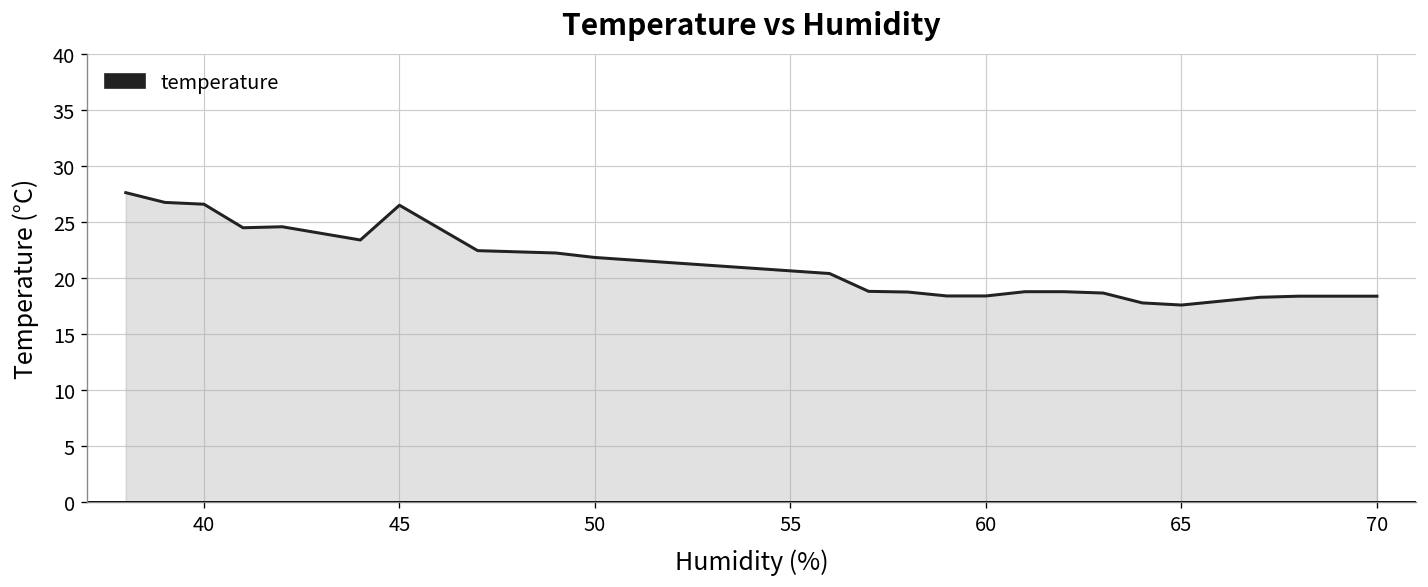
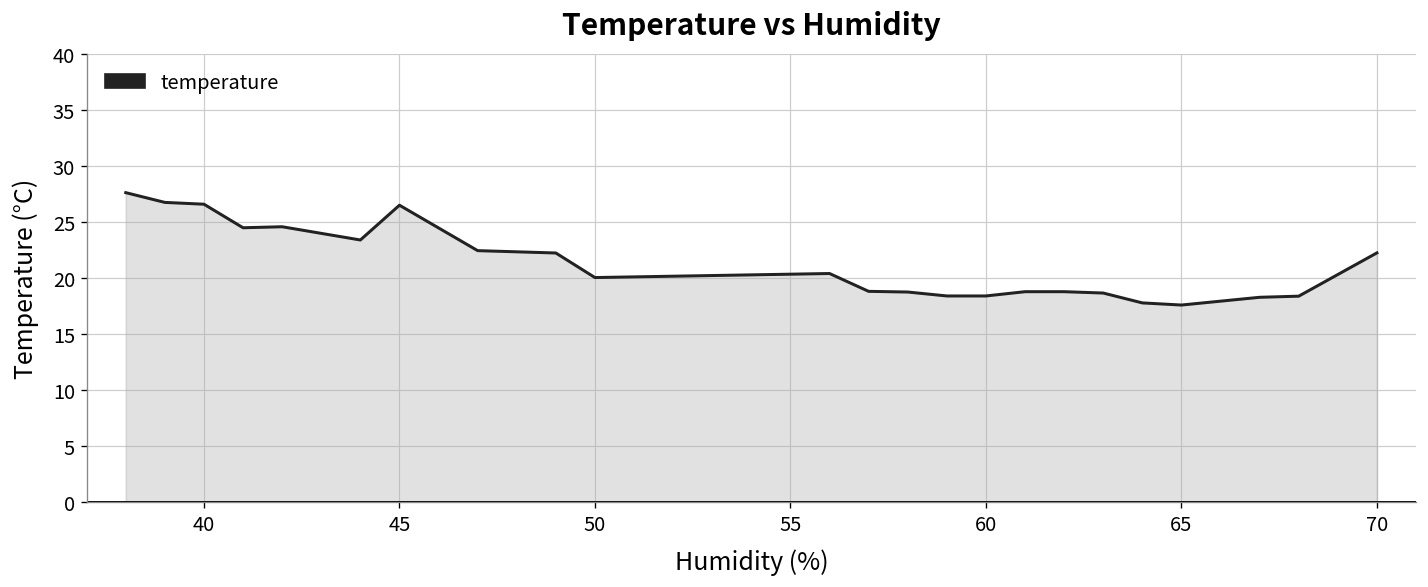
50: 22 -> 20
70: 18 -> 22
